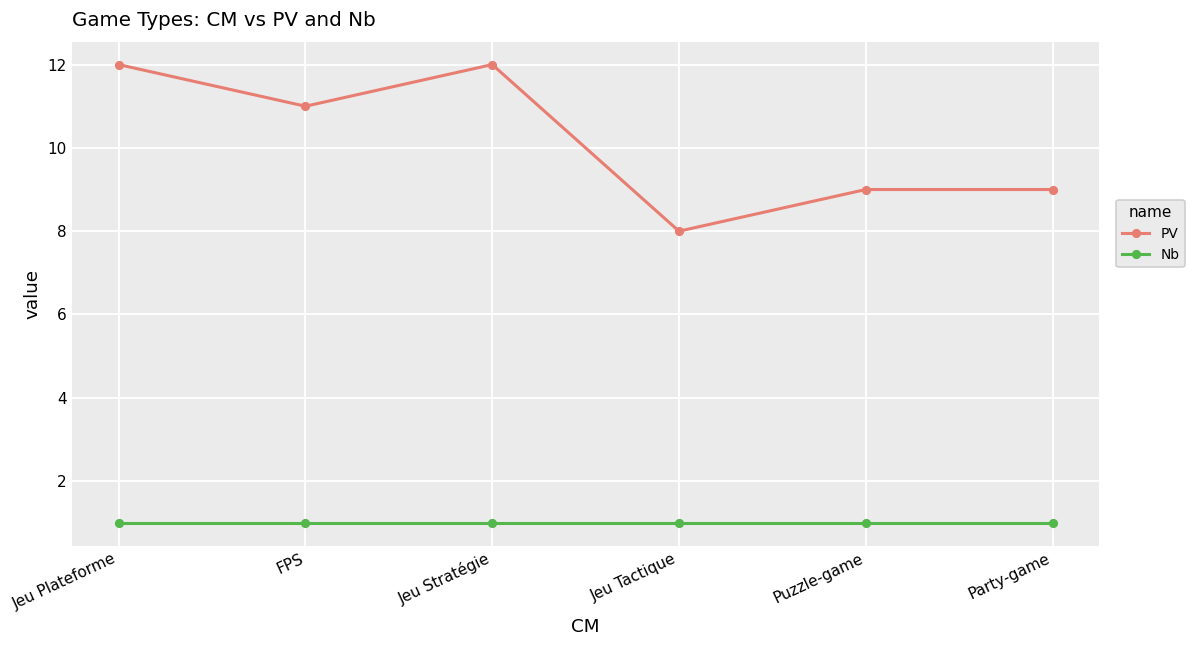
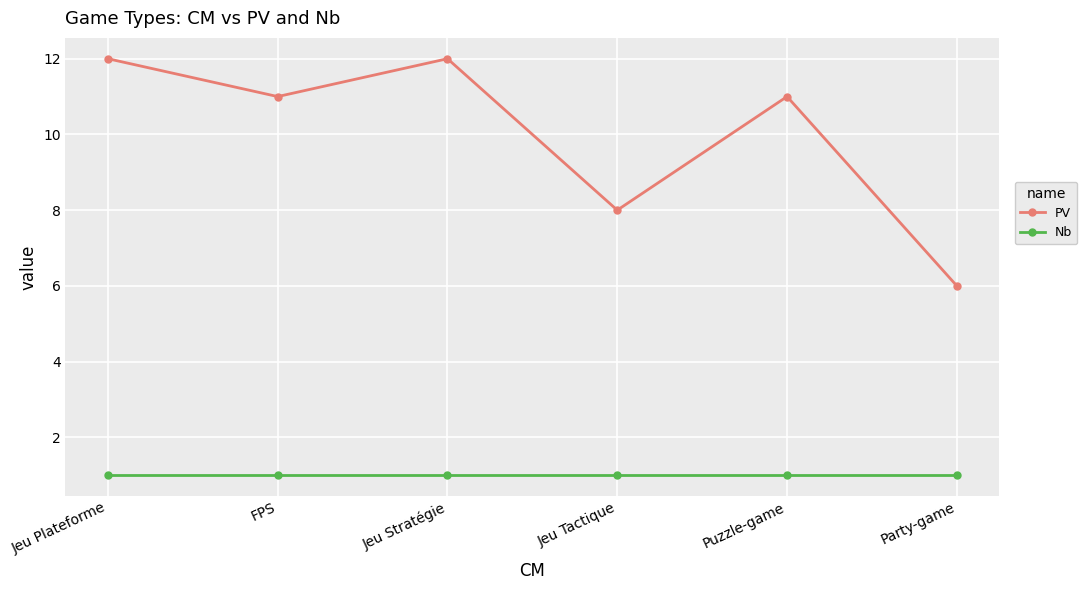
PV, Puzzle-game: 9 -> 11
PV, Party-game: 9 -> 6
